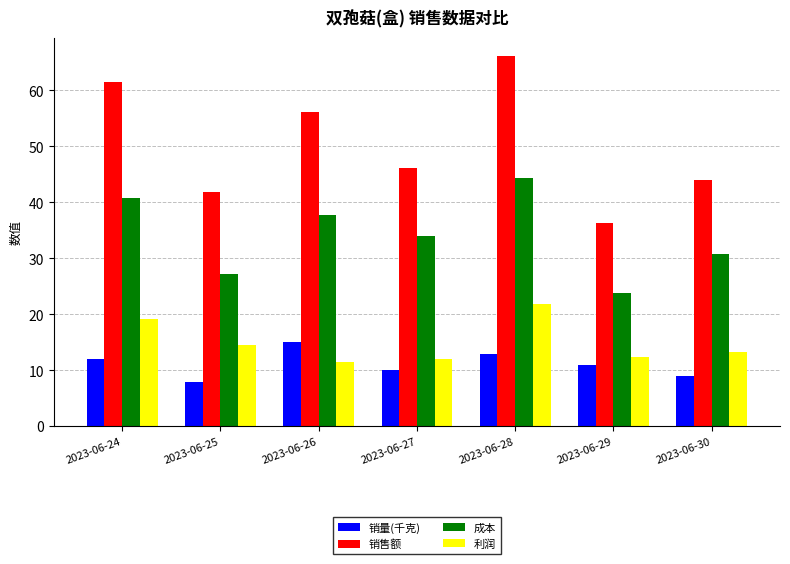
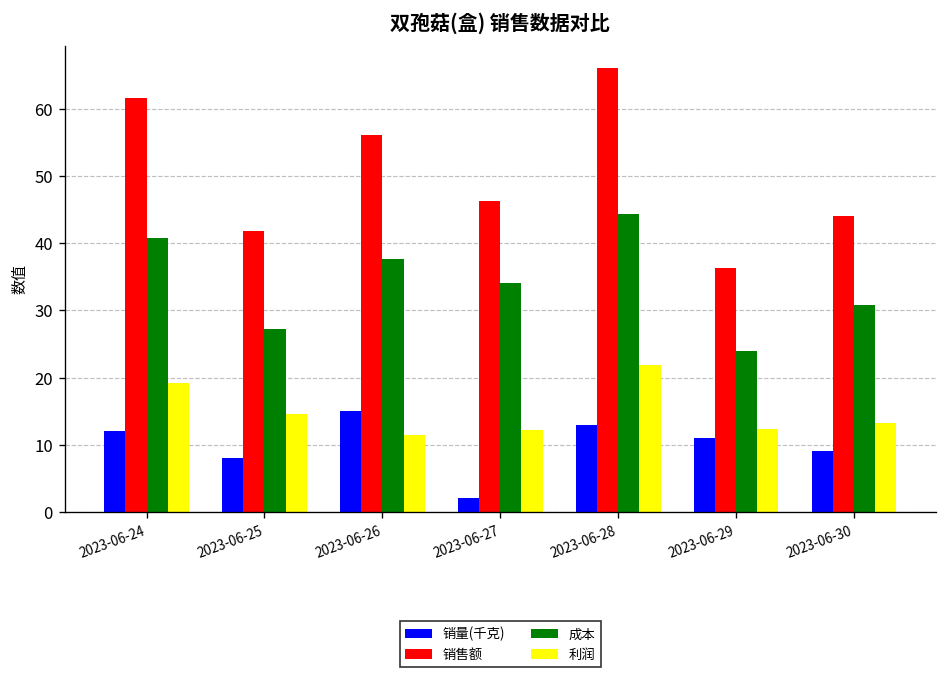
销量(千克), 2023-06-27: 10 -> 2
